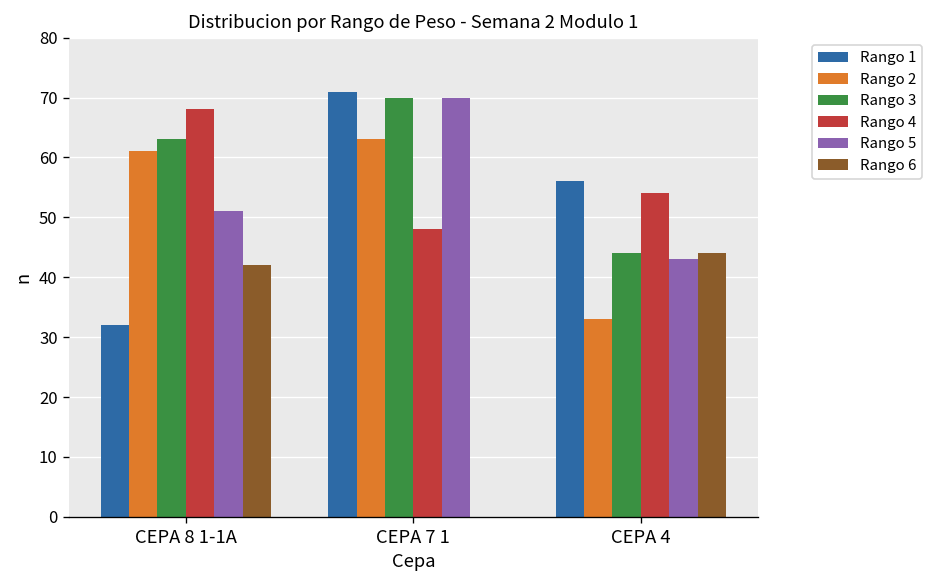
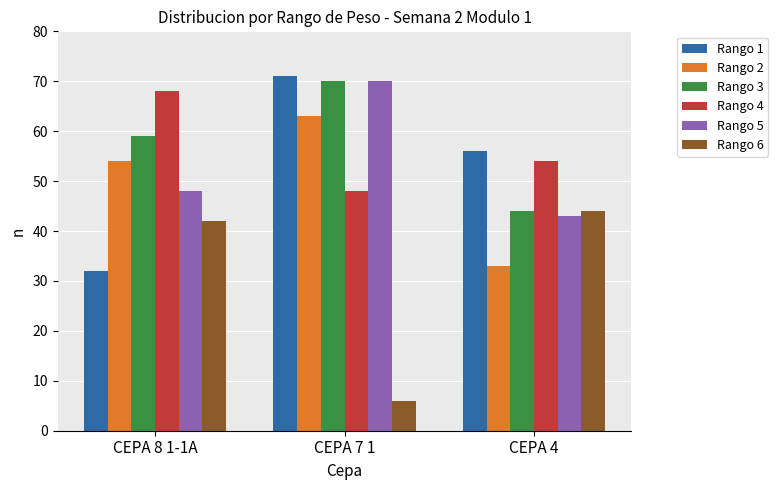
Rango 2, CEPA 8 1-1A: 61 -> 54
Rango 3, CEPA 8 1-1A: 63 -> 59
Rango 5, CEPA 8 1-1A: 51 -> 48
Rango 6, CEPA 7 1: 0 -> 6
